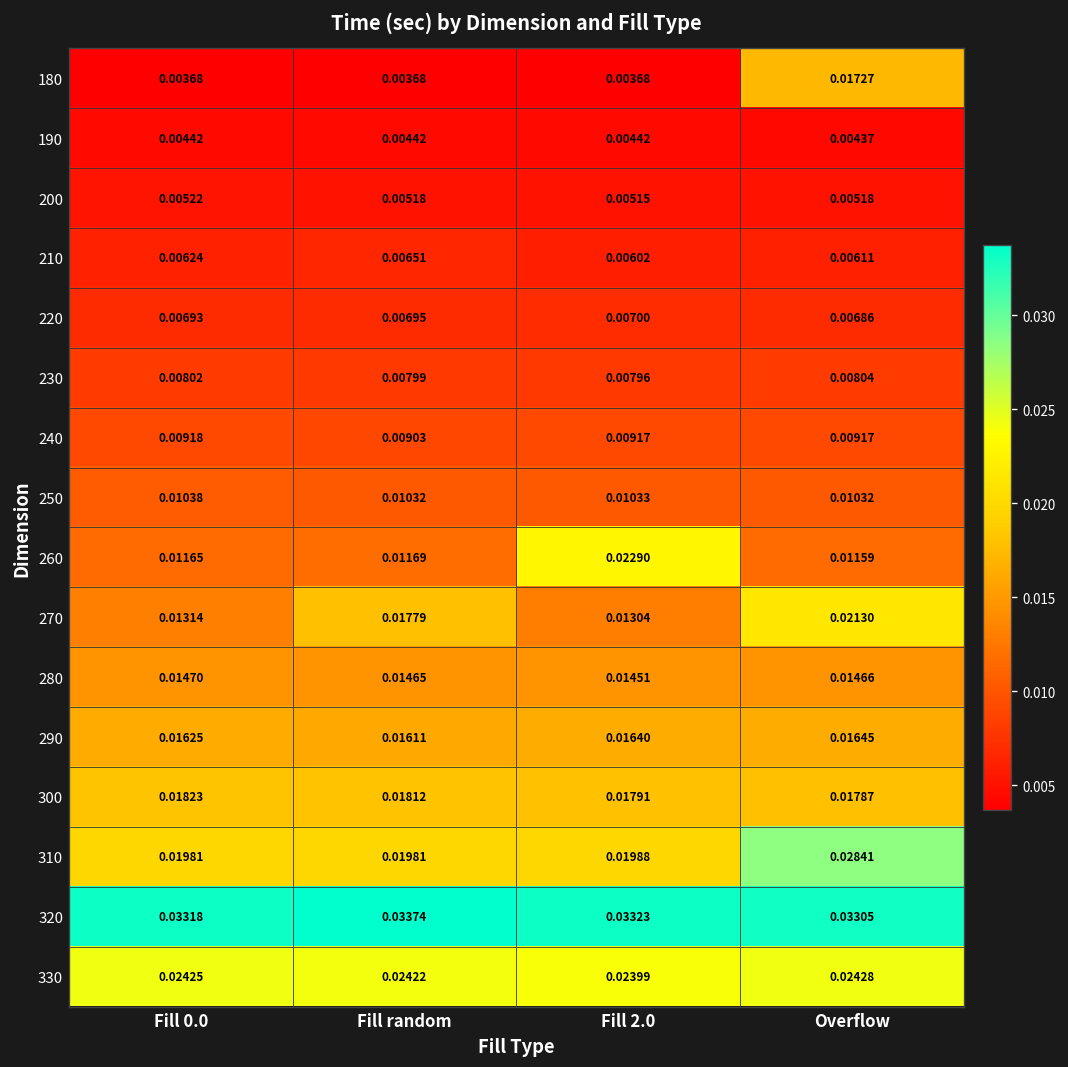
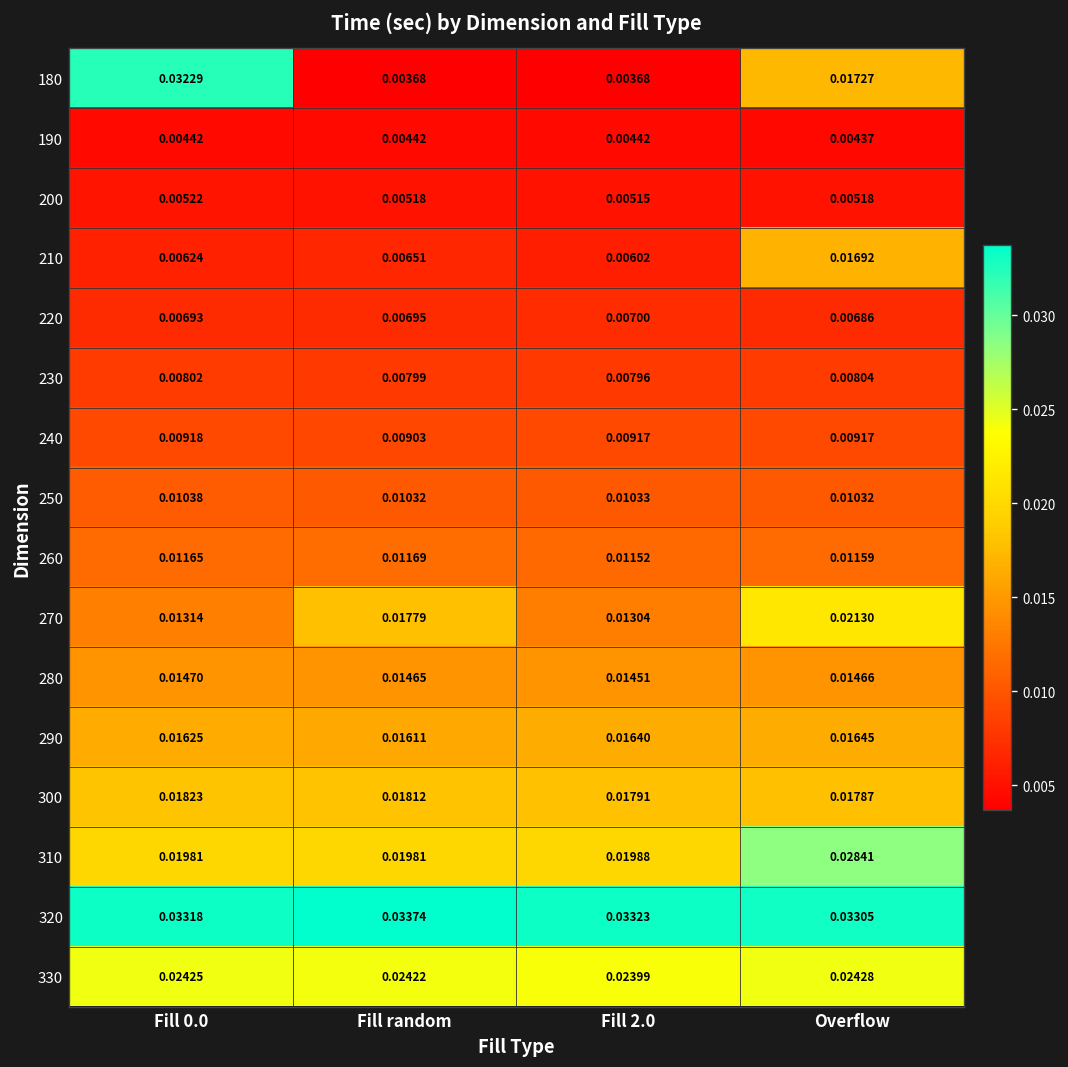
180, Fill 0.0: 0.00368 -> 0.03229
210, Overflow: 0.00611 -> 0.01692
260, Fill 2.0: 0.02290 -> 0.01152
